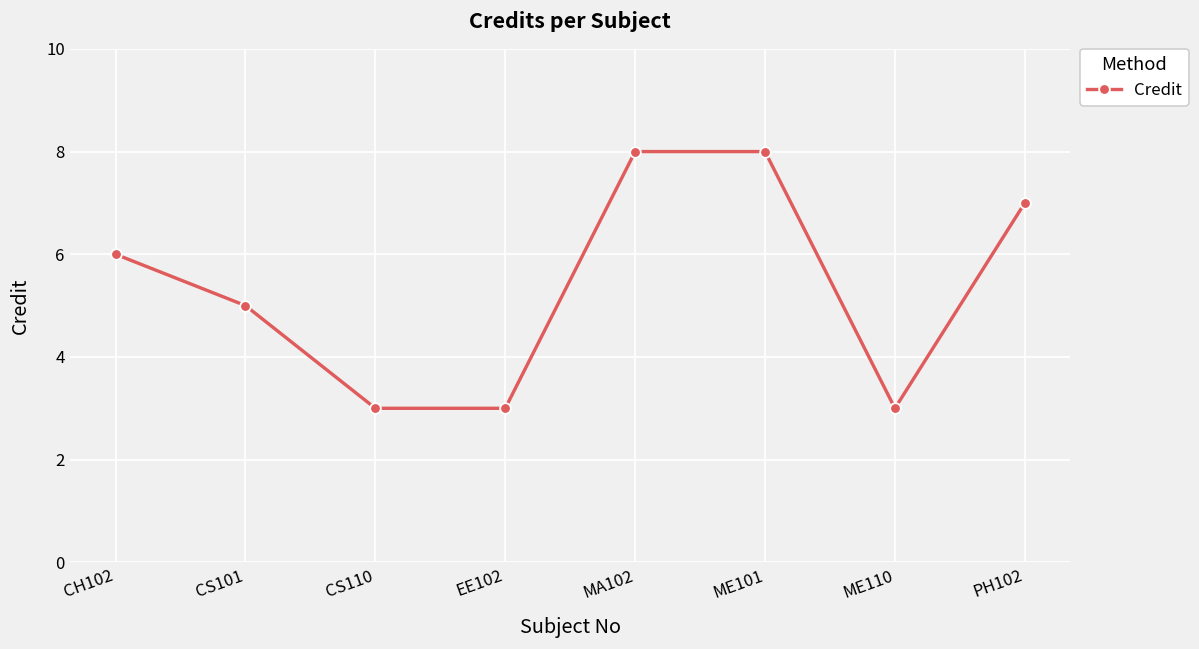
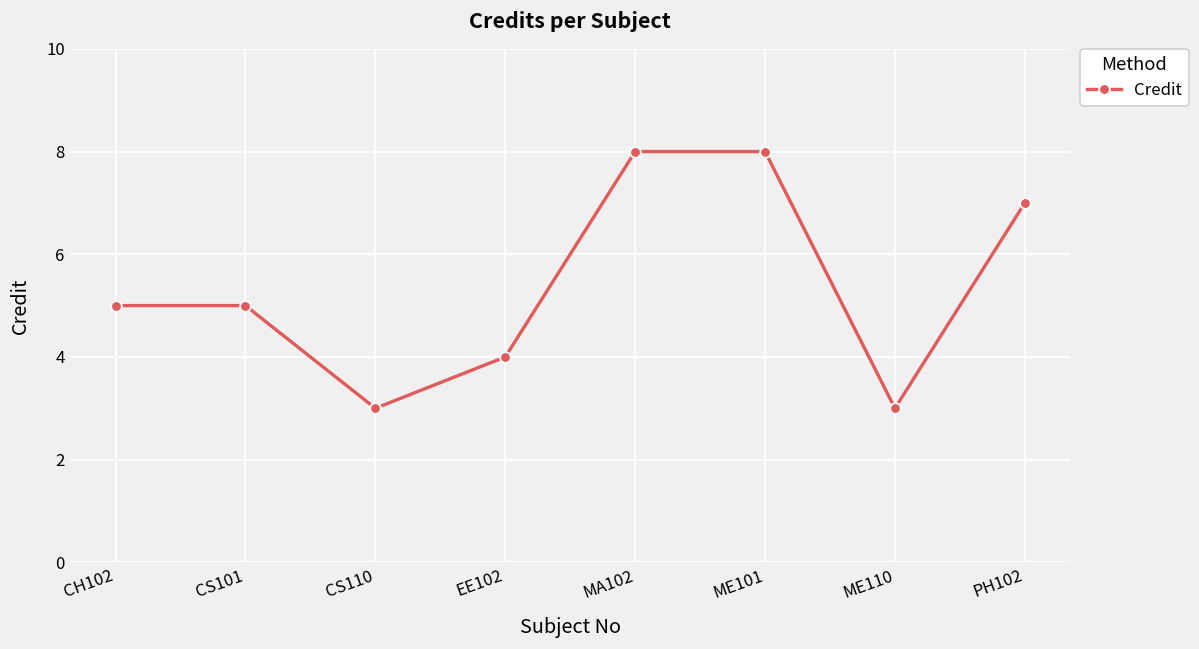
CH102: 6 -> 5
EE102: 3 -> 4
